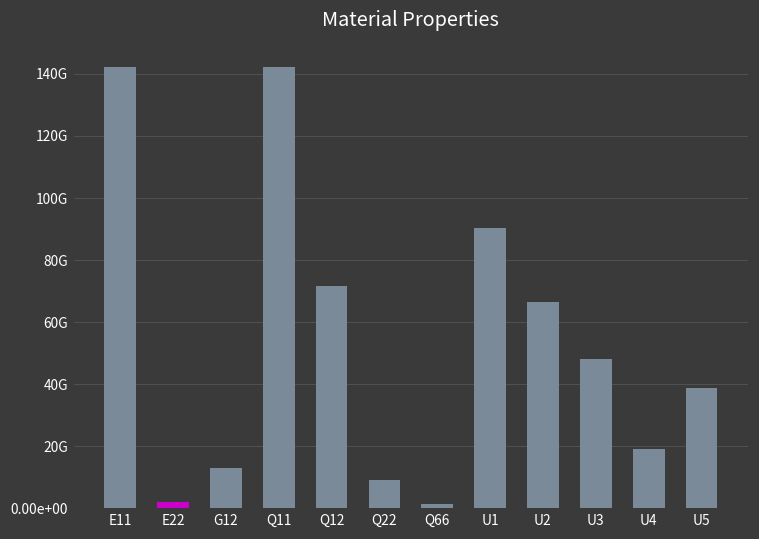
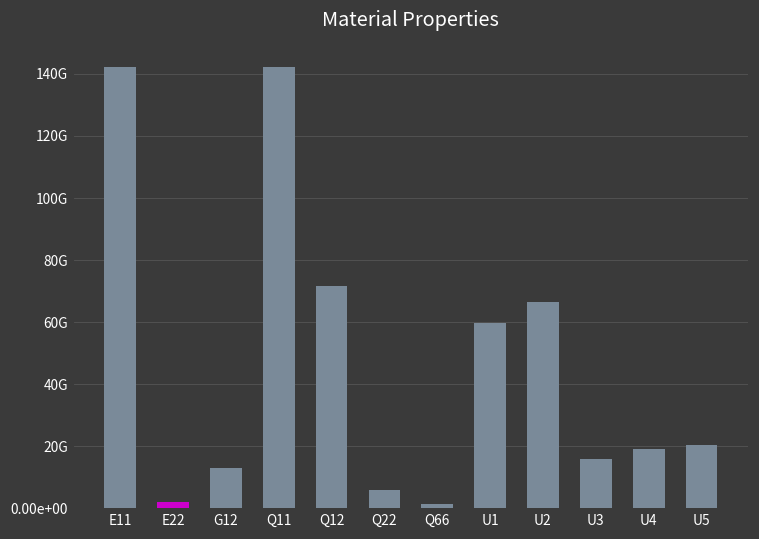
Q22: 9000000000 -> 6000000000
U1: 90000000000 -> 60000000000
U3: 48000000000 -> 16000000000
U5: 39000000000 -> 20000000000
